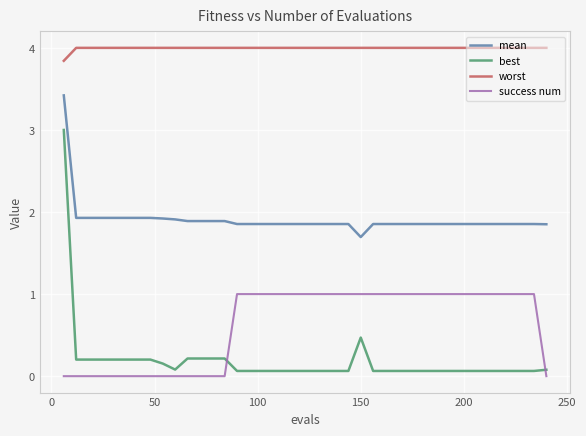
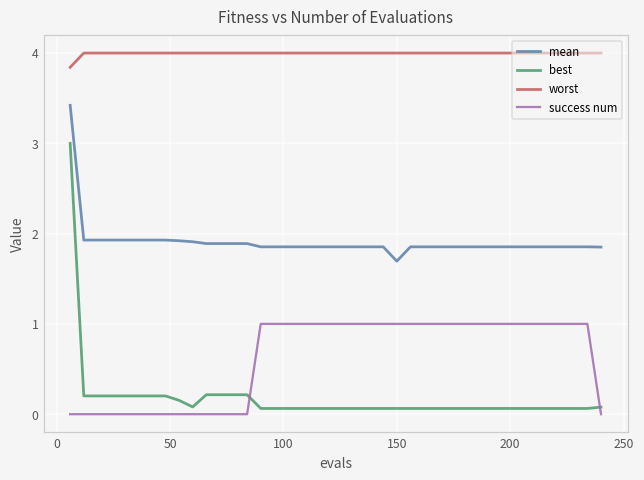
best, 150: 0.5 -> 0.1
